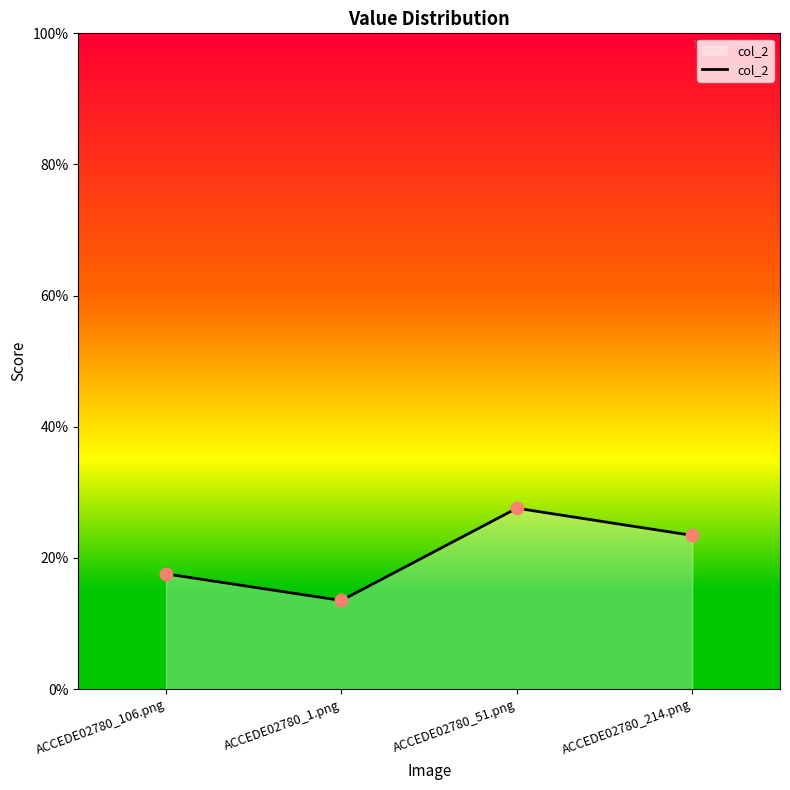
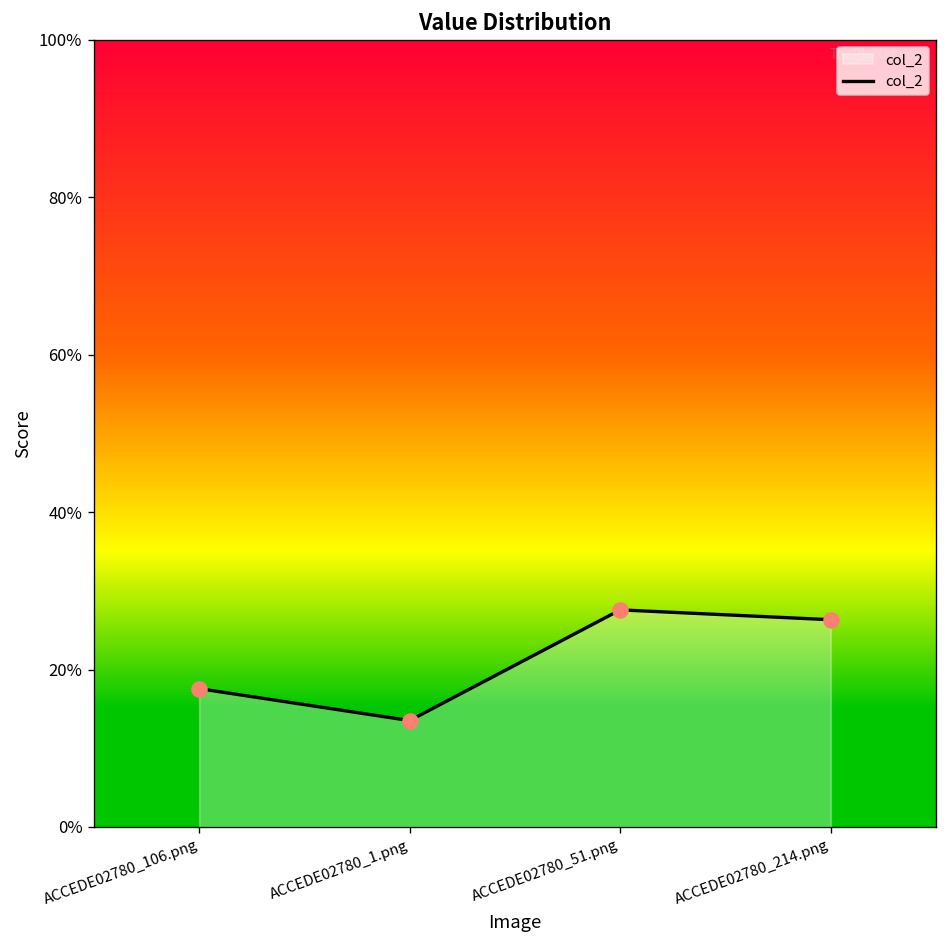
ACCEDE02780_214.png: 23% -> 26%
